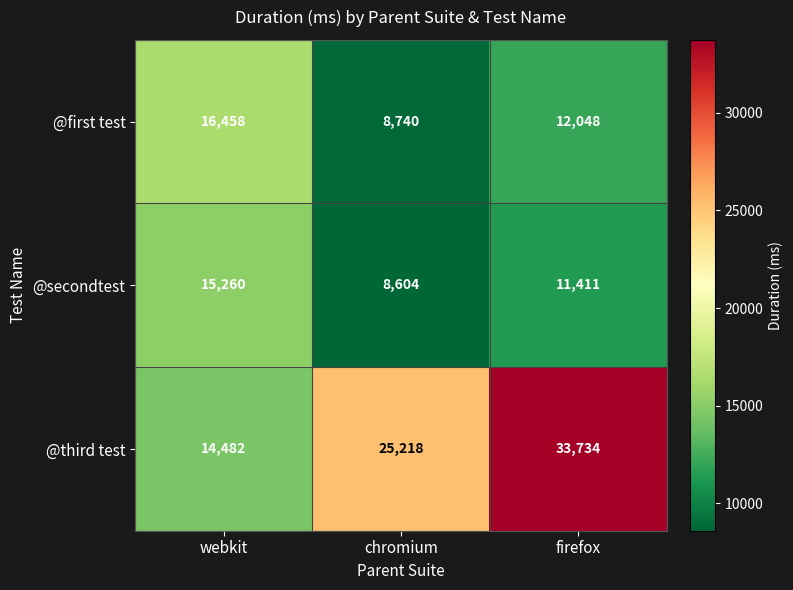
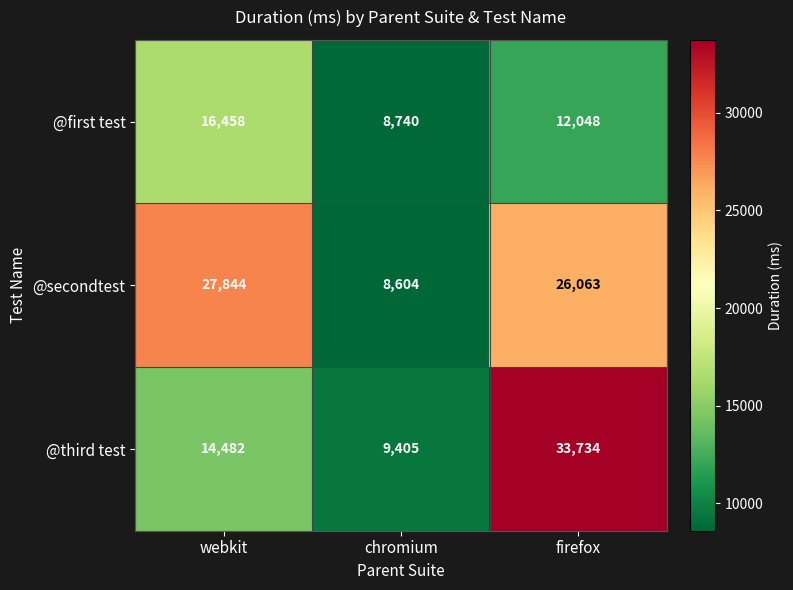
@secondtest, webkit: 15,260 -> 27,844
@secondtest, firefox: 11,411 -> 26,063
@third test, chromium: 25,218 -> 9,405
